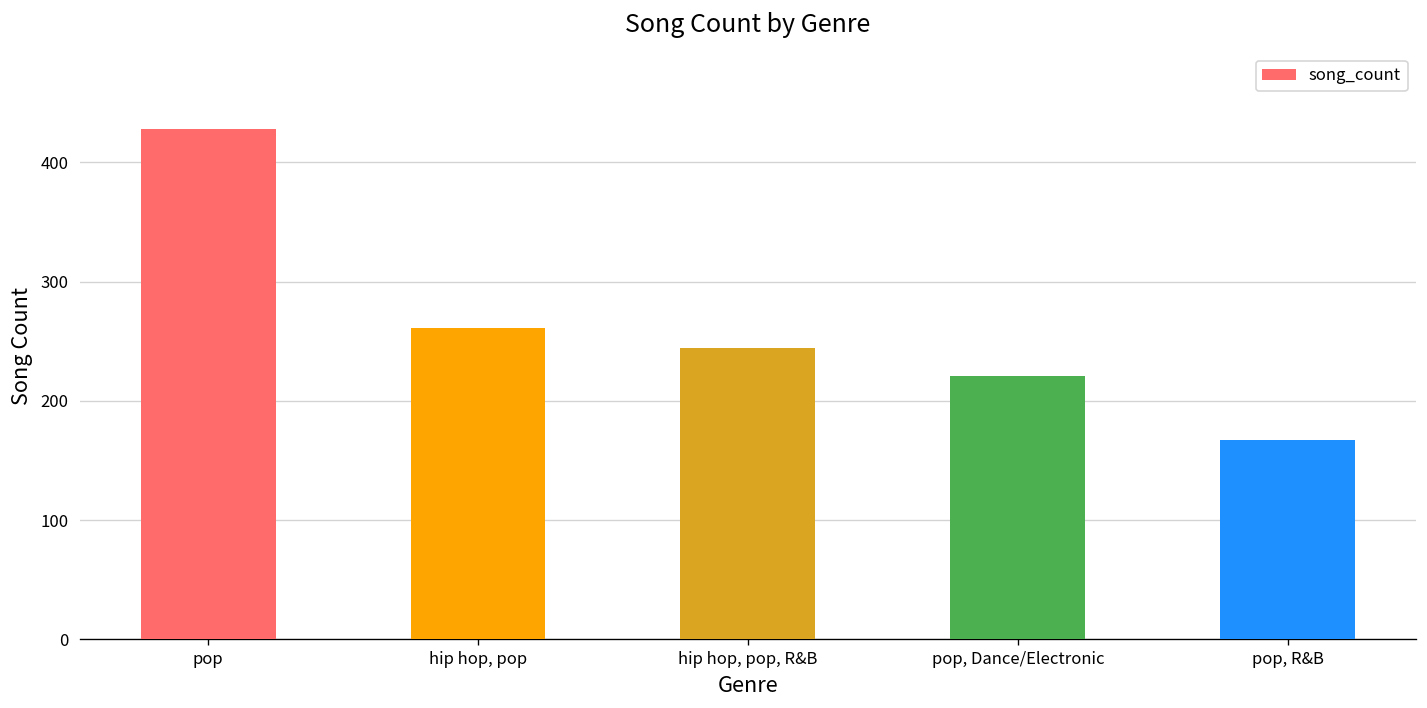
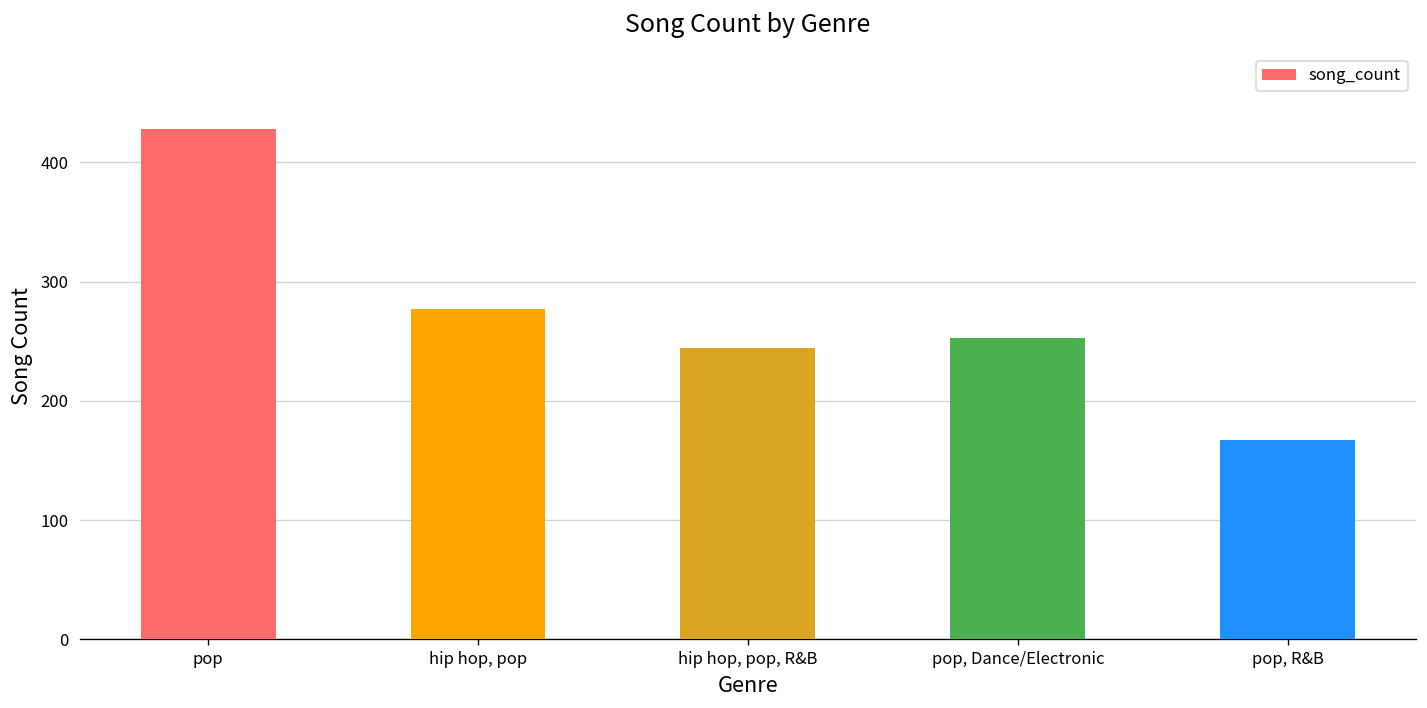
hip hop, pop: 260 -> 280
pop, Dance/Electronic: 220 -> 250
